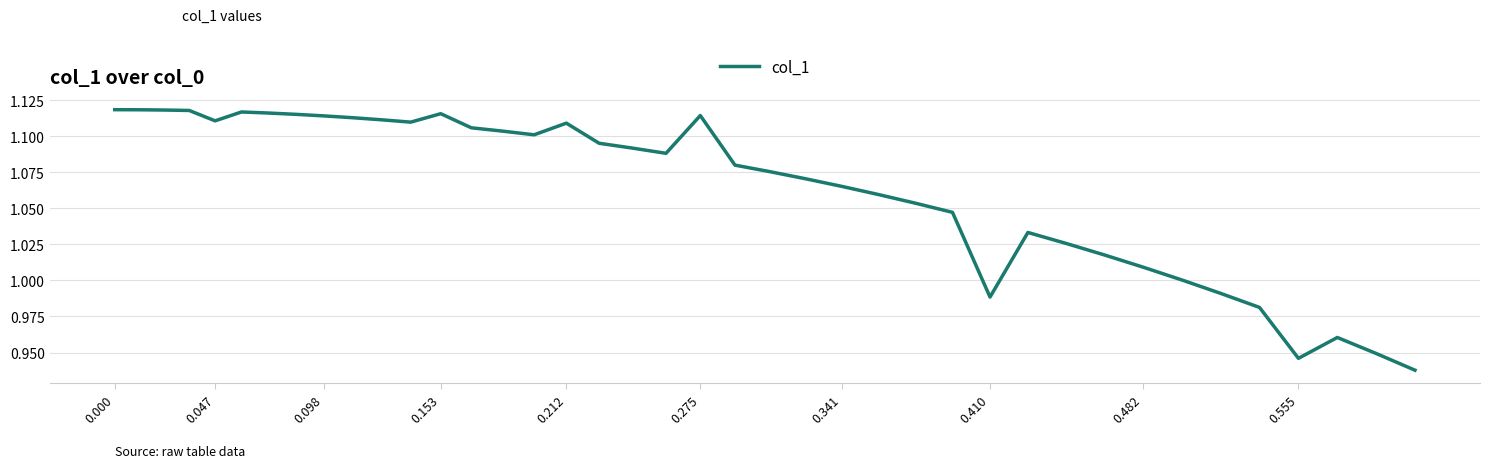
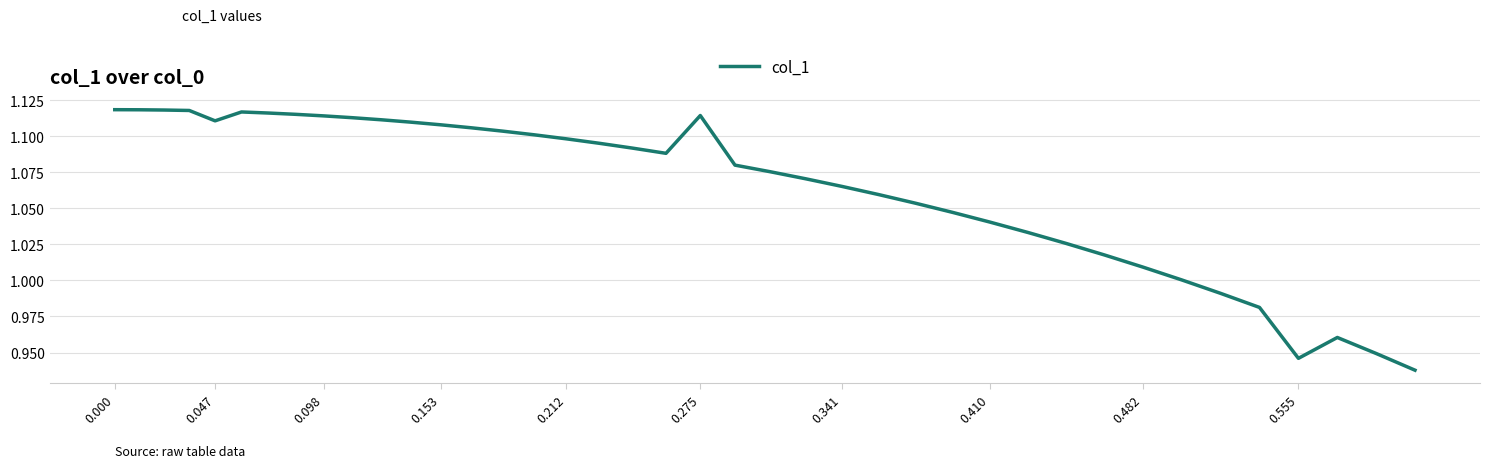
0.153: 1.116 -> 1.108
0.212: 1.109 -> 1.098
0.410: 0.988 -> 1.040
